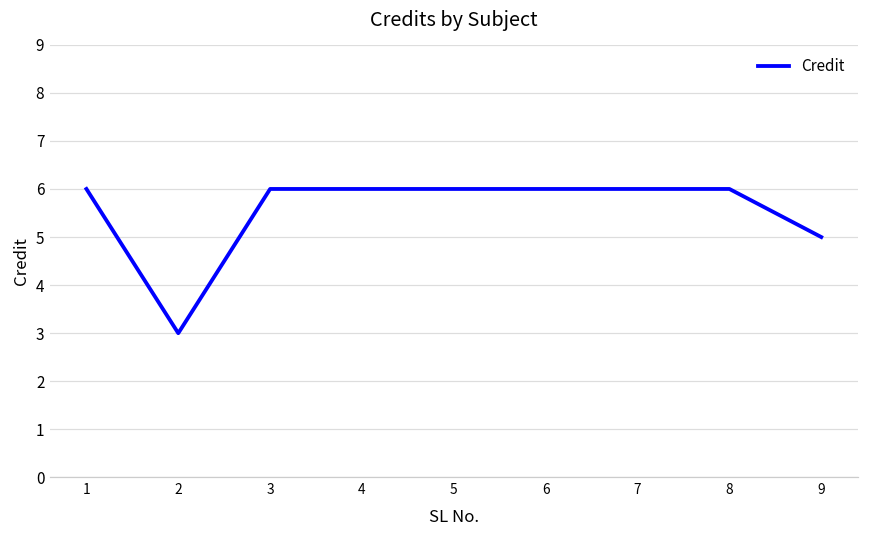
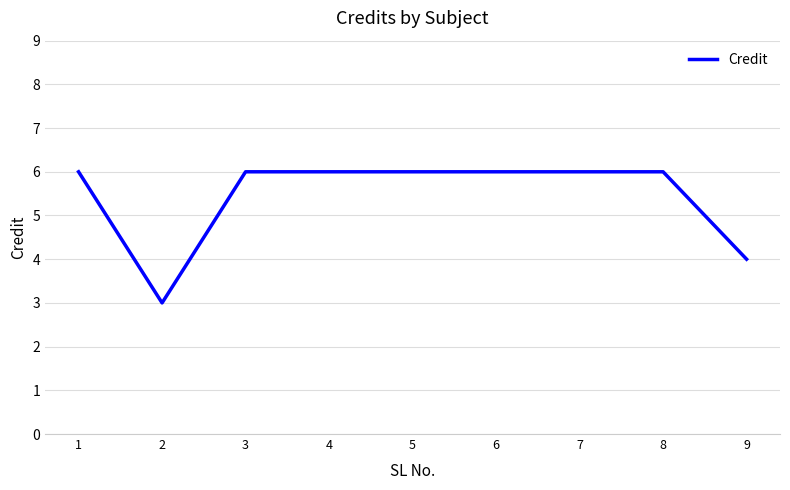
9: 5 -> 4
